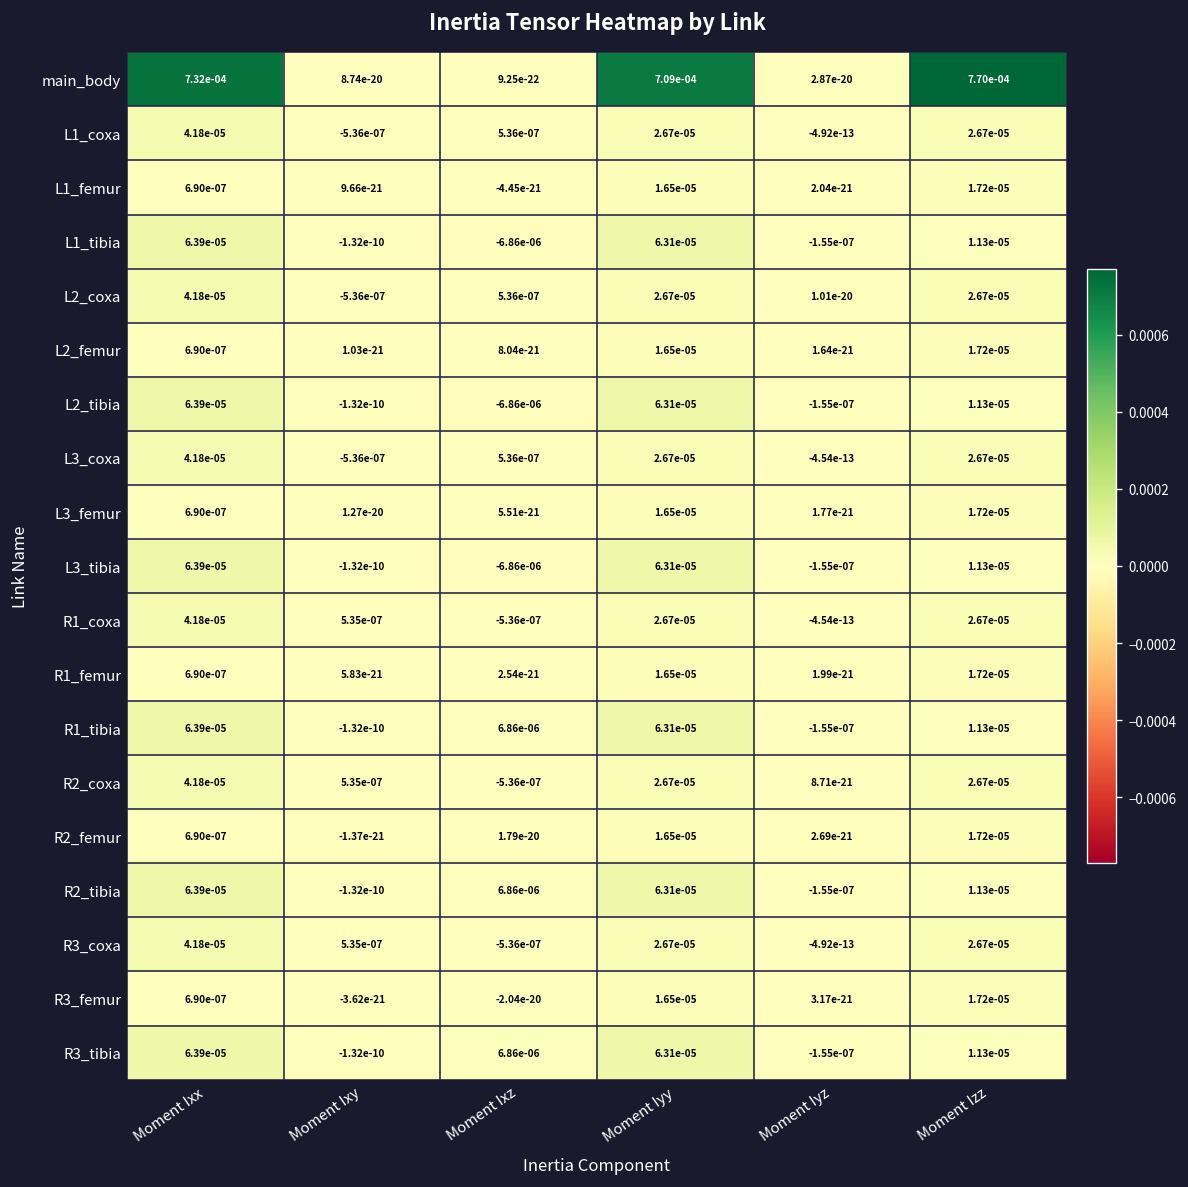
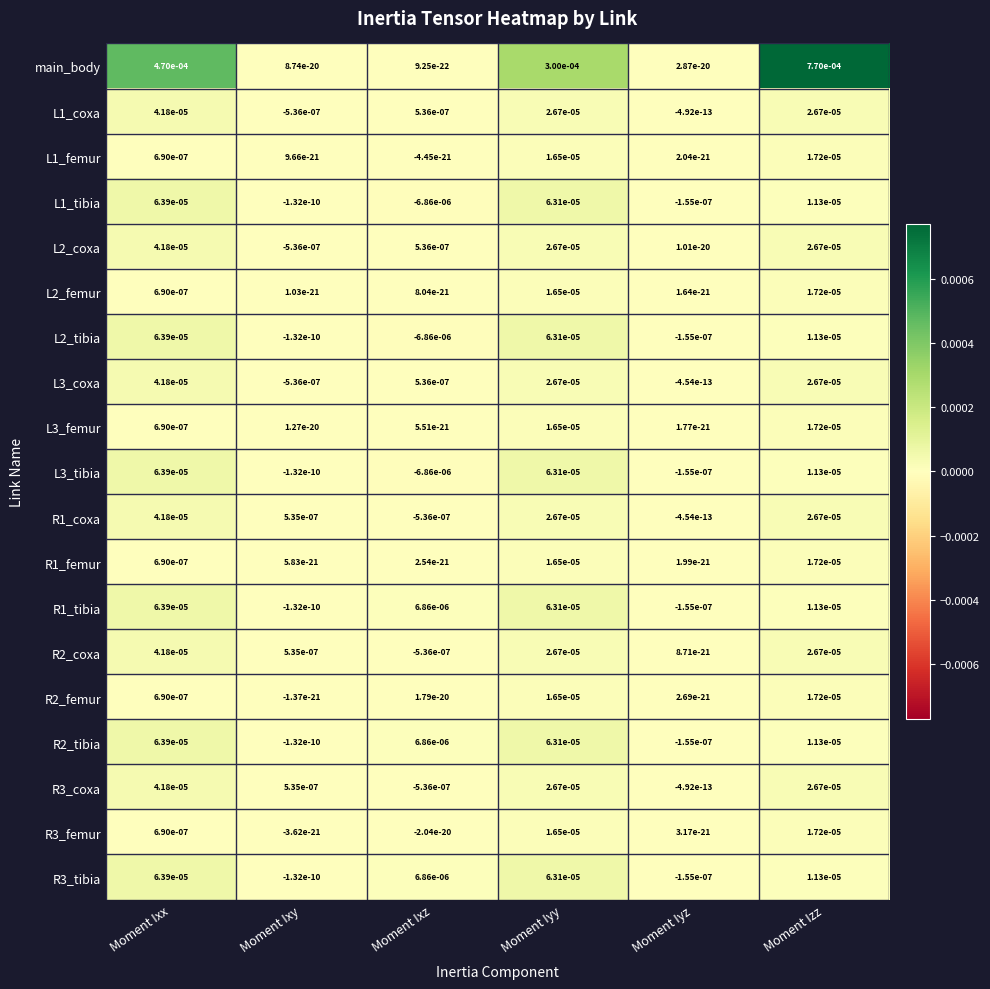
main_body, Moment Ixx: 7.32e-04 -> 4.70e-04
main_body, Moment Iyy: 7.09e-04 -> 3.00e-04
